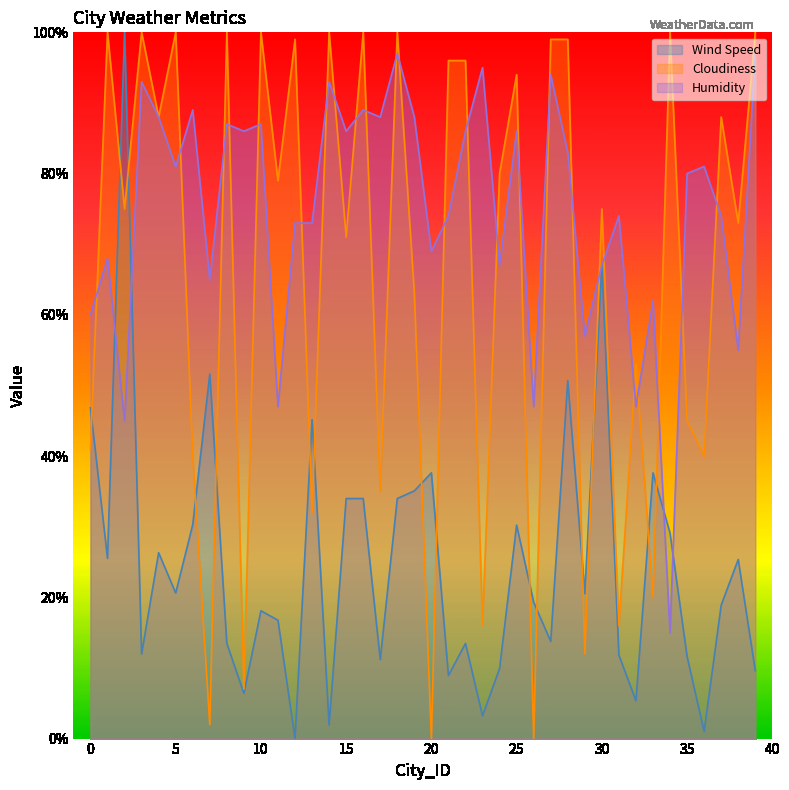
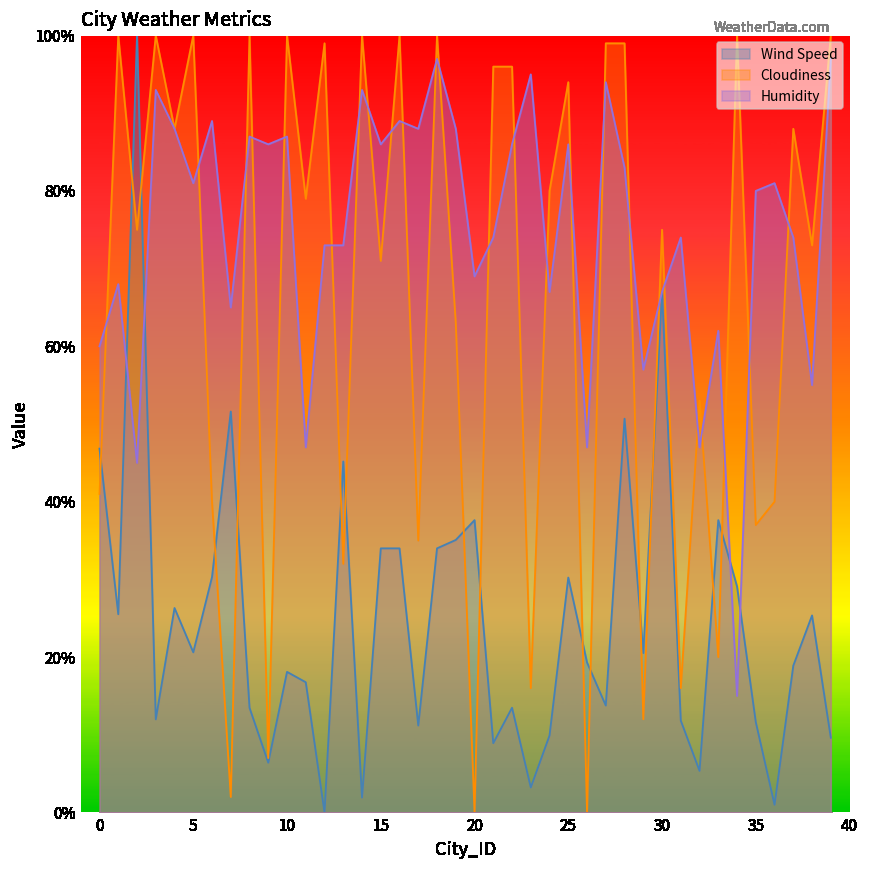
Cloudiness, 35: 45% -> 37%
